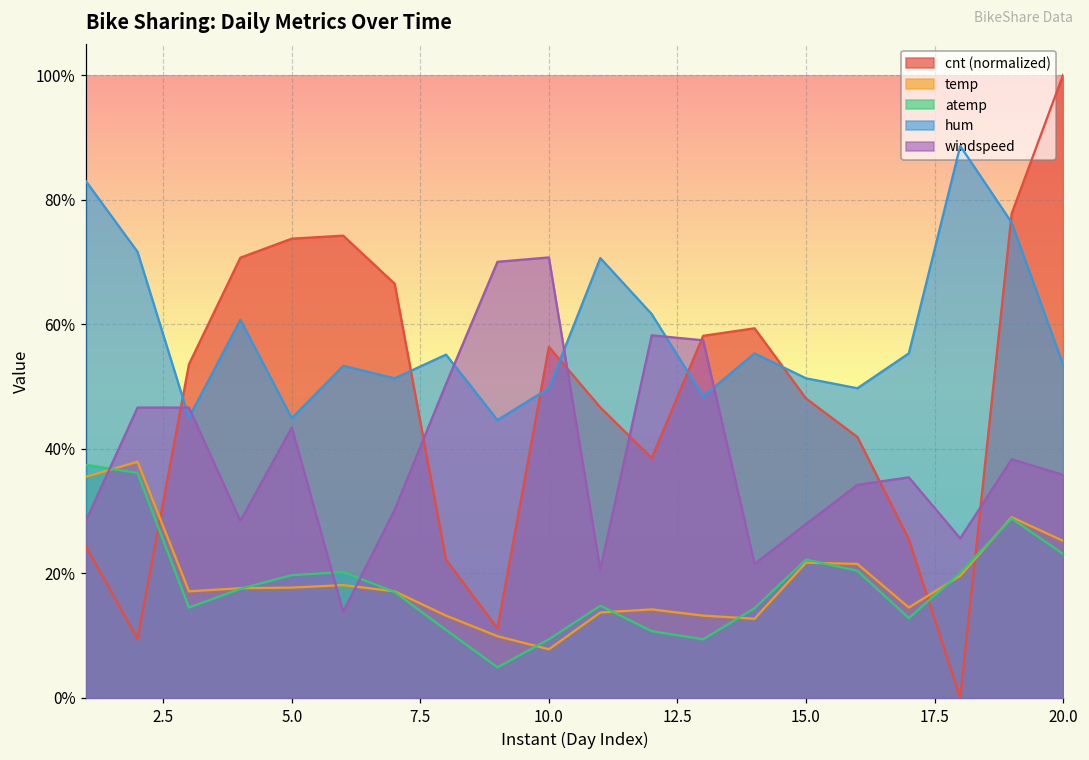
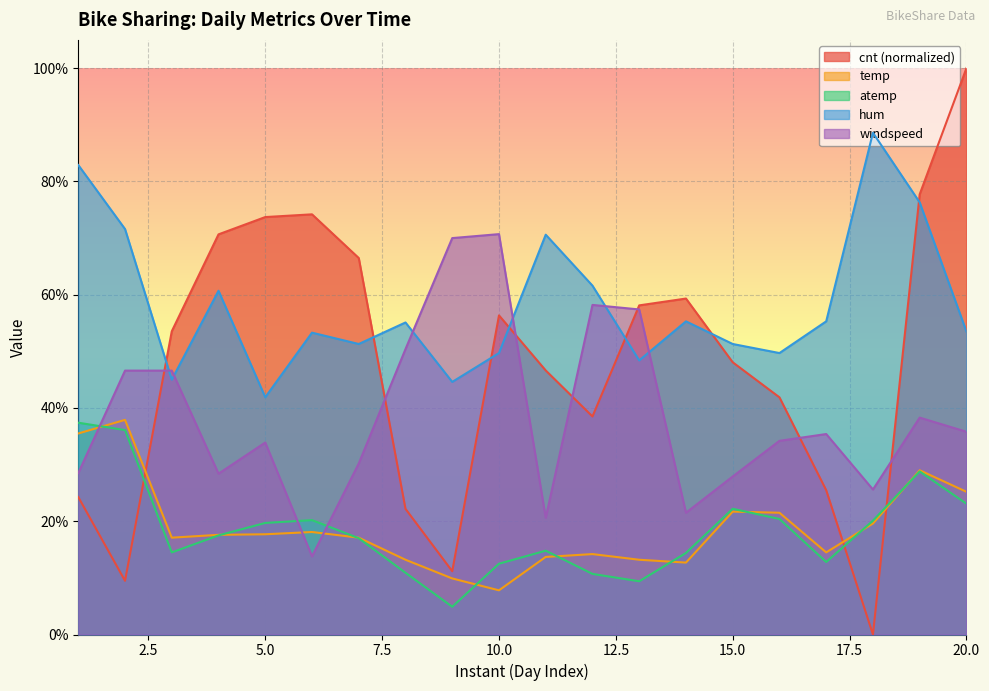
hum, 5.0: 45% -> 42%
windspeed, 5.0: 43% -> 34%
atemp, 10.0: 9% -> 13%
